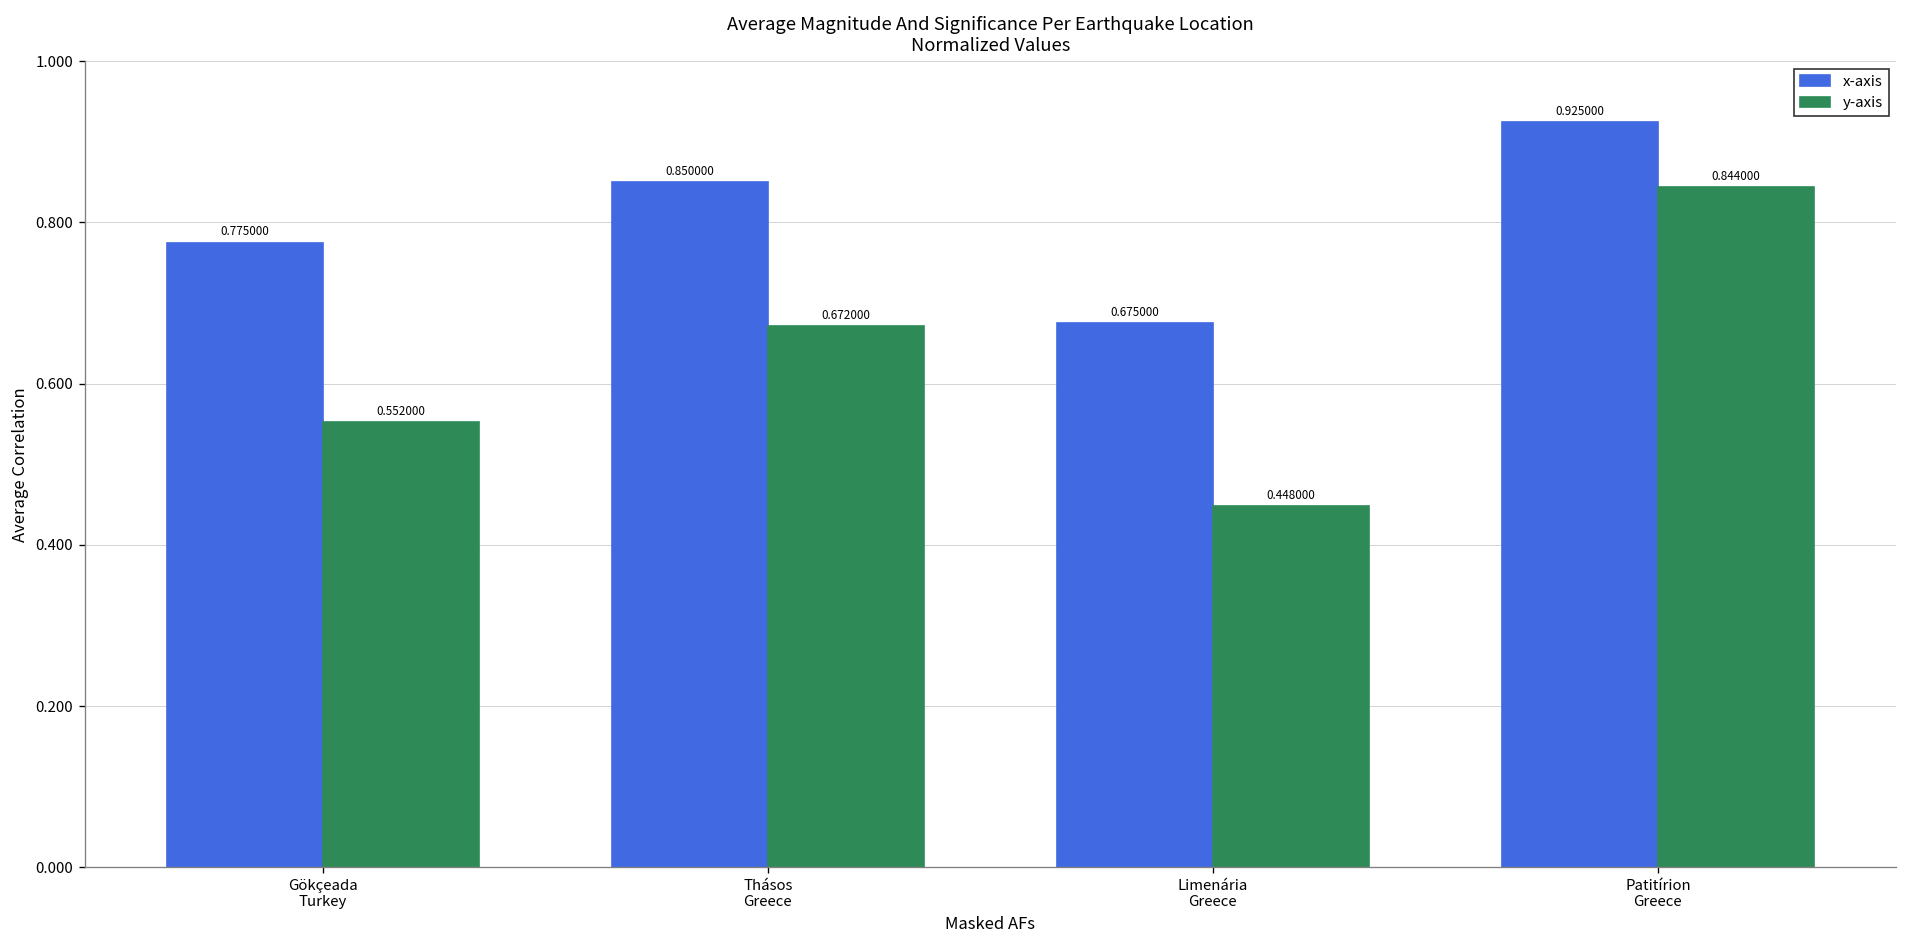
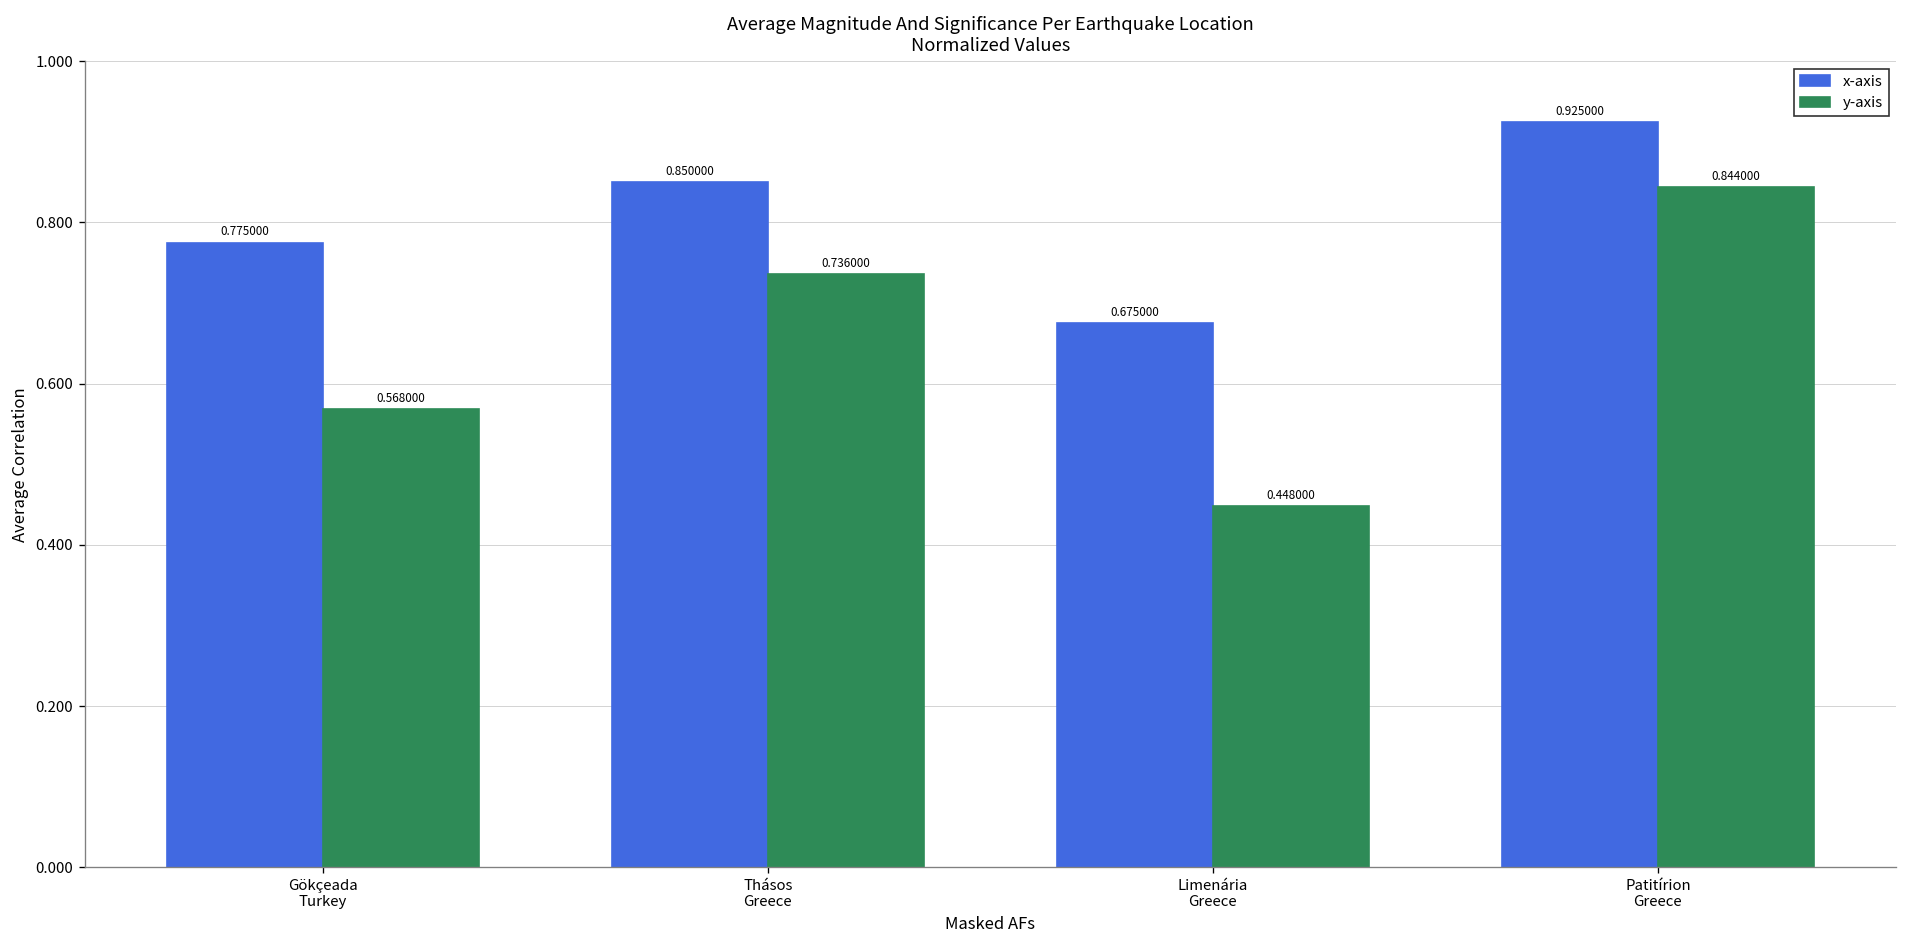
y-axis, Gökçeada Turkey: 0.552000 -> 0.568000
y-axis, Thásos Greece: 0.672000 -> 0.736000
